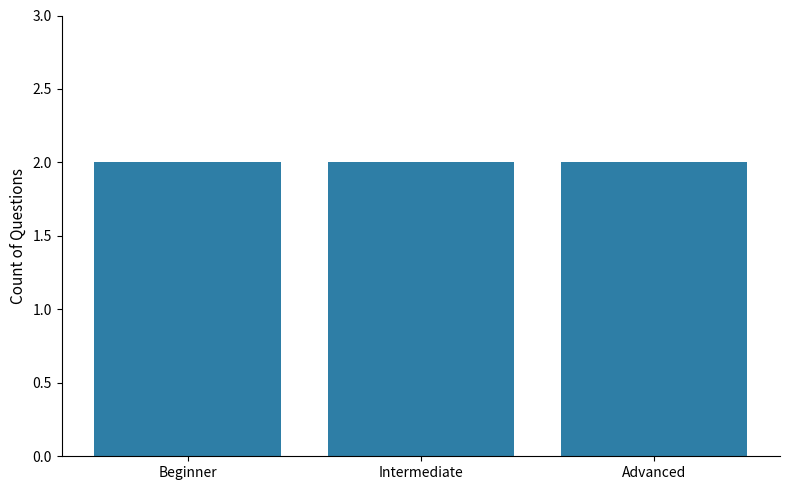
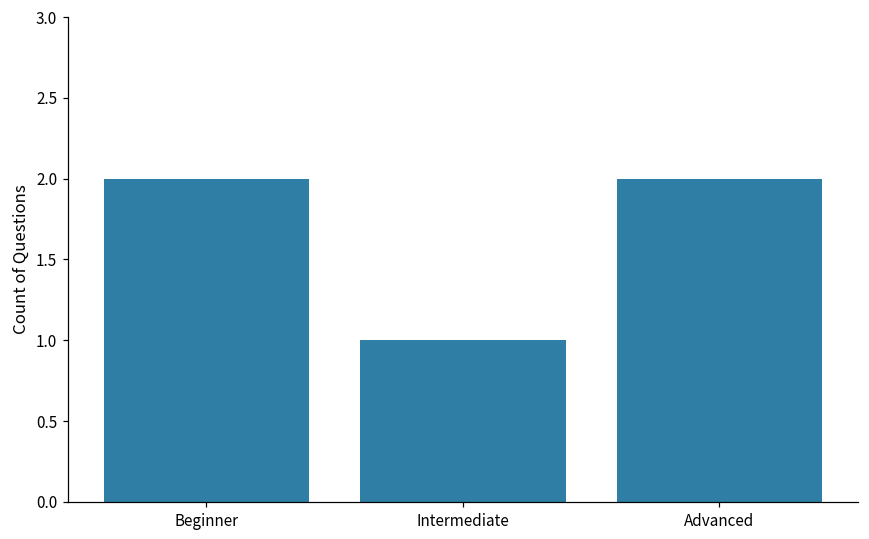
Intermediate: 2 -> 1
